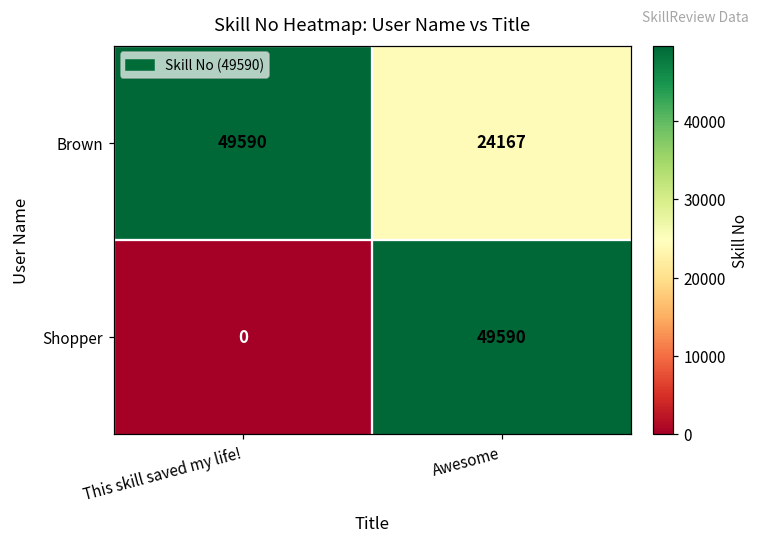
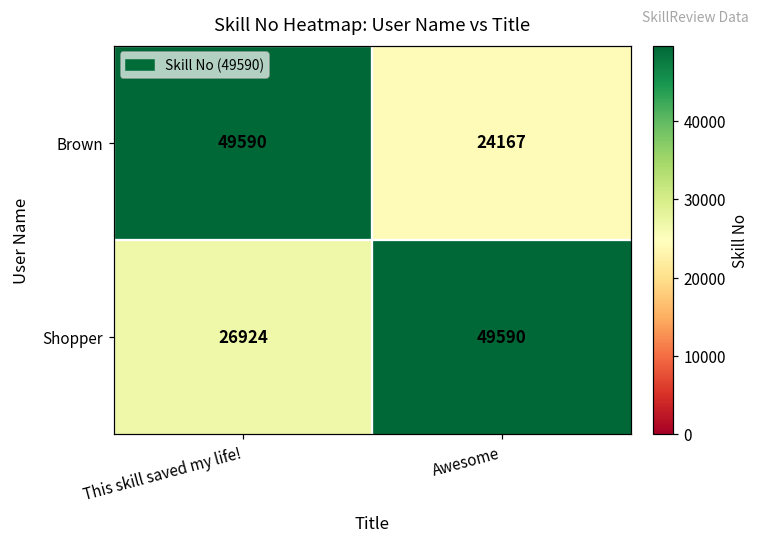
Shopper, This skill saved my life!: 0 -> 26924
